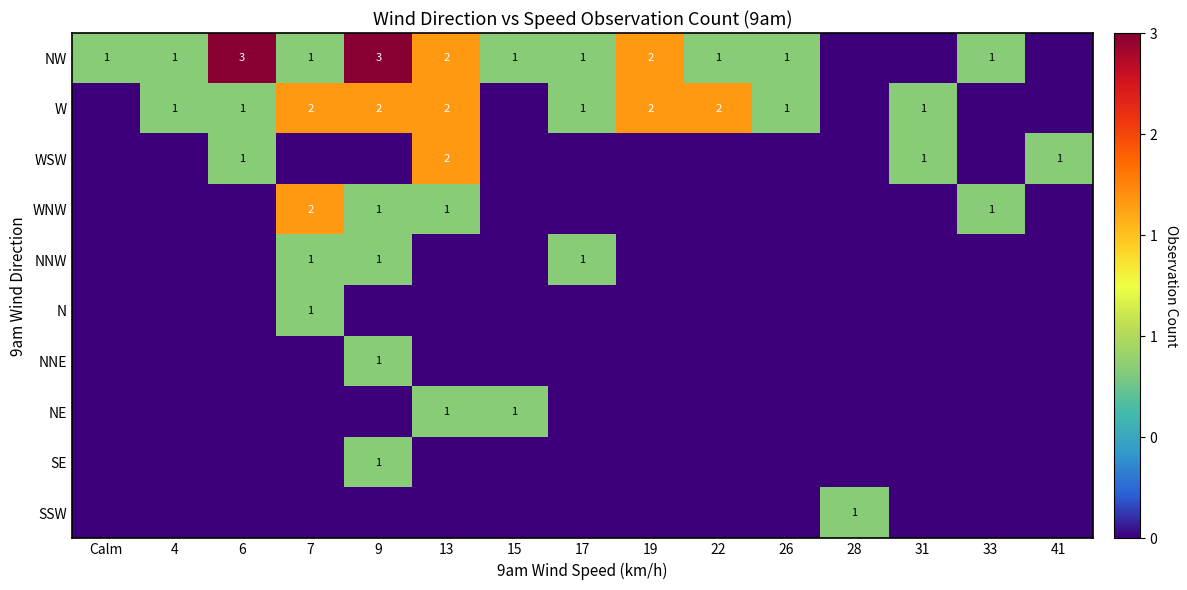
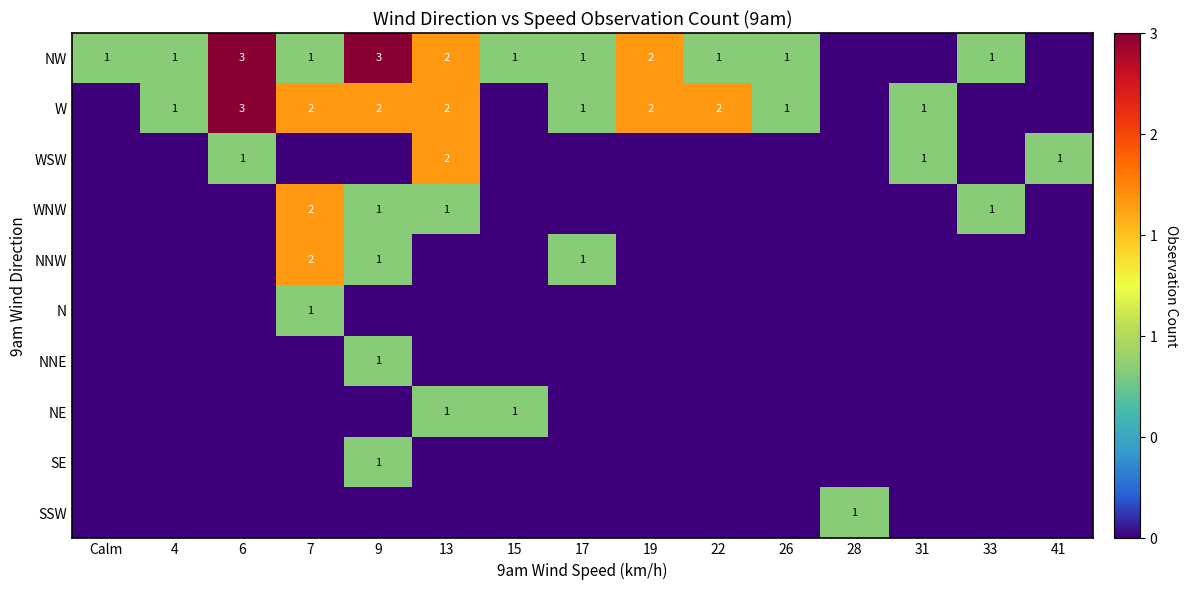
W, 6: 1 -> 3
NNW, 7: 1 -> 2
